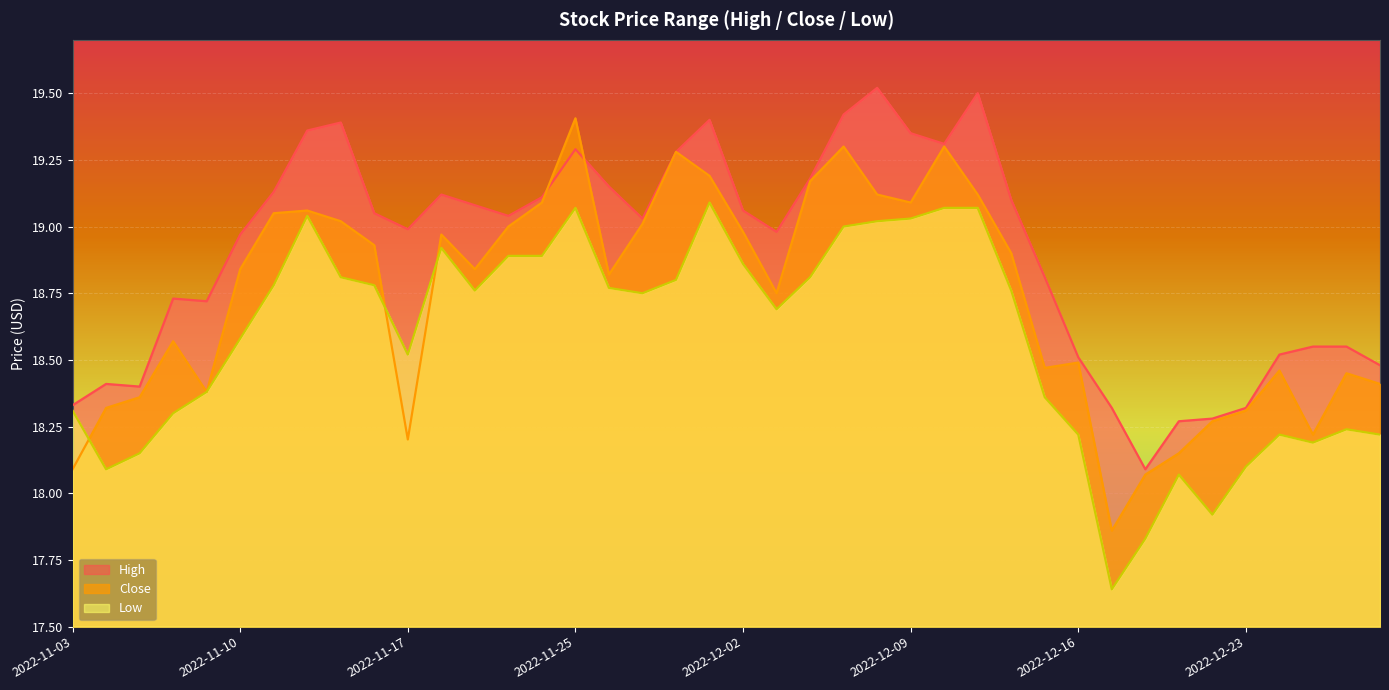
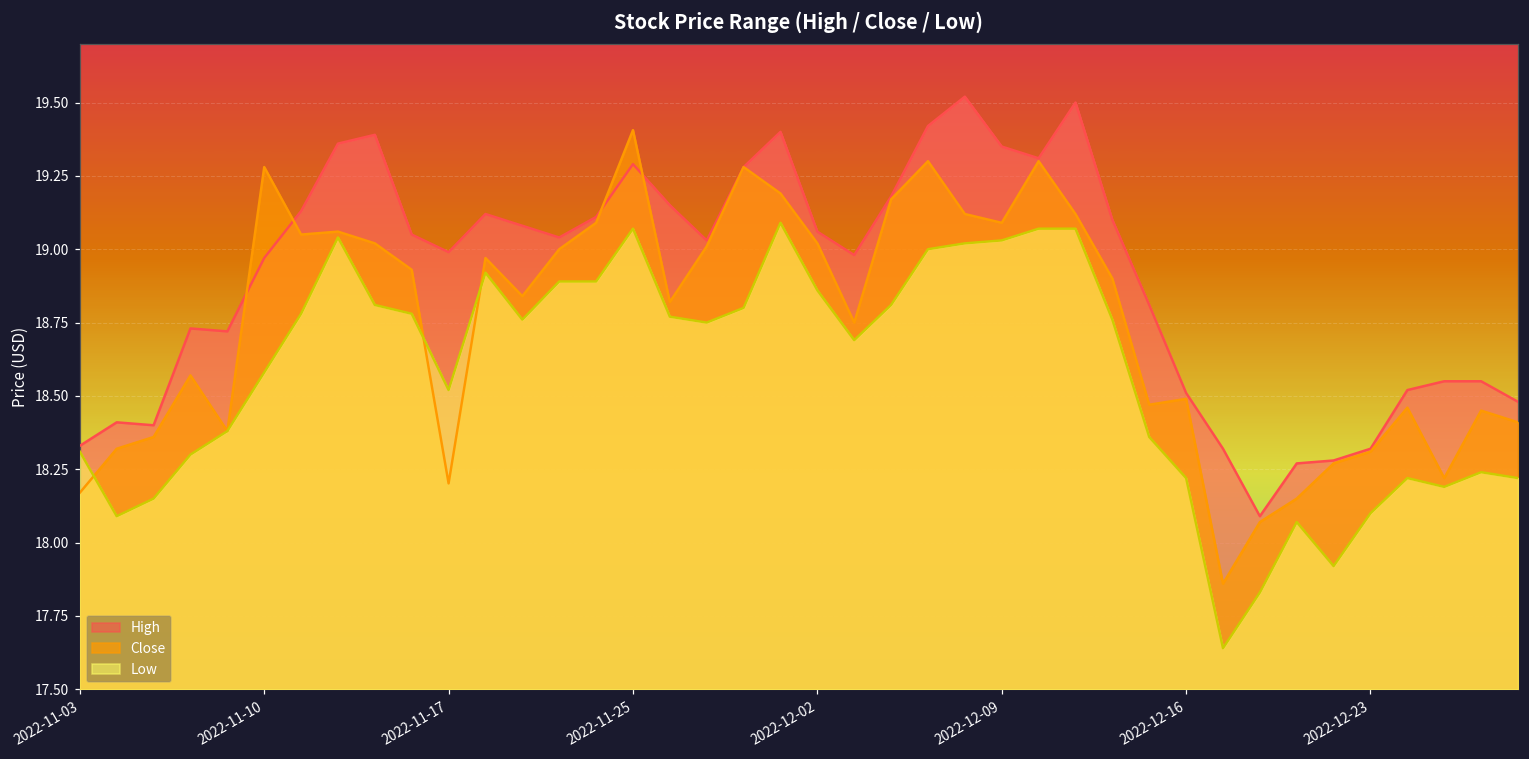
Close, 2022-11-03: 18.09 -> 18.17
Close, 2022-11-10: 18.84 -> 19.28
Close, 2022-12-02: 18.98 -> 19.02
